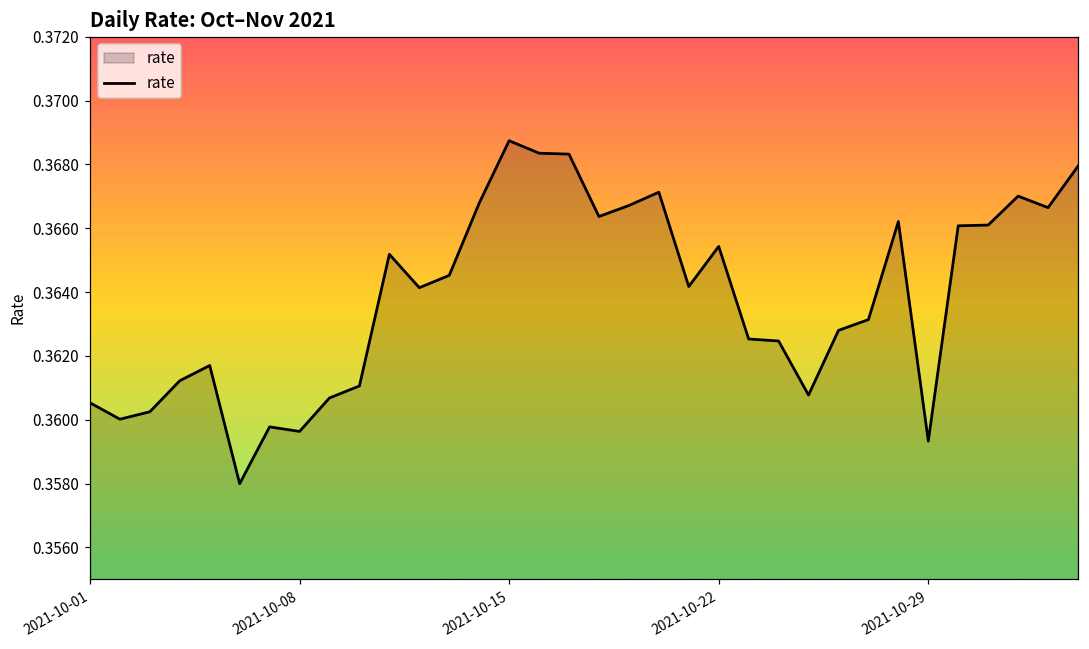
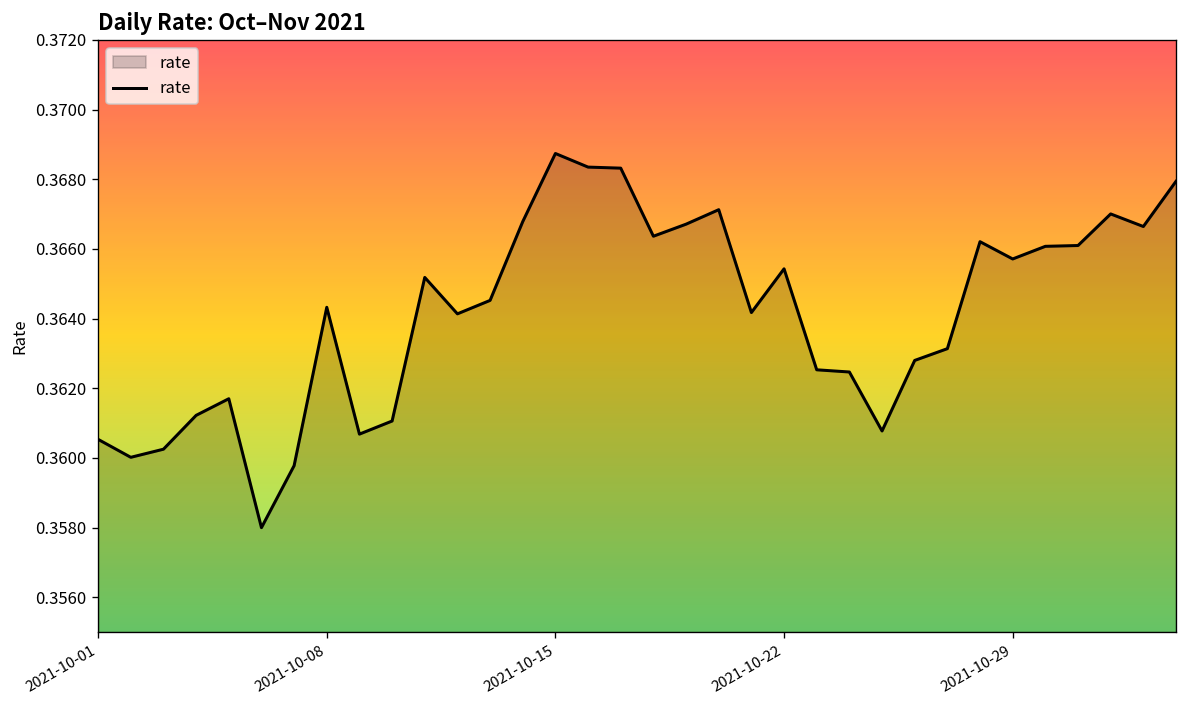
2021-10-08: 0.3596 -> 0.3643
2021-10-29: 0.3593 -> 0.3657
